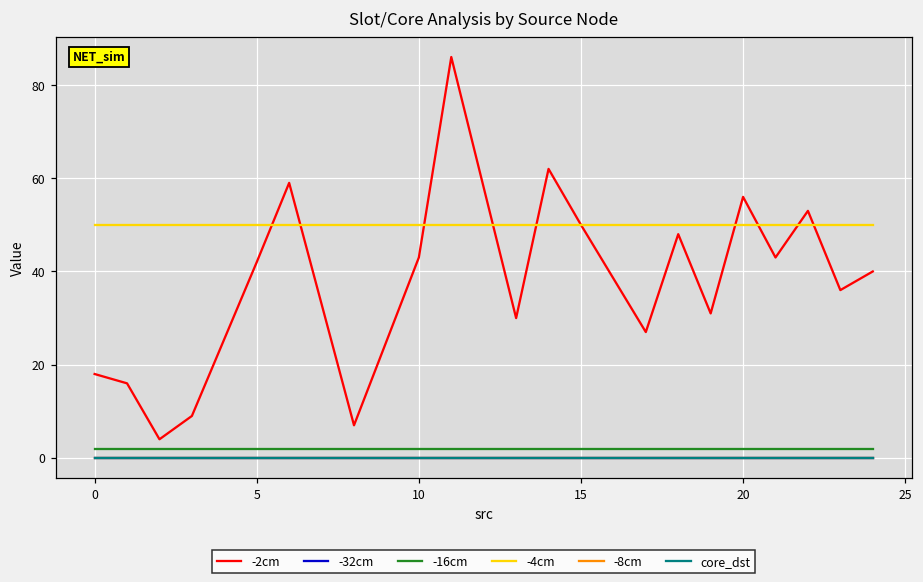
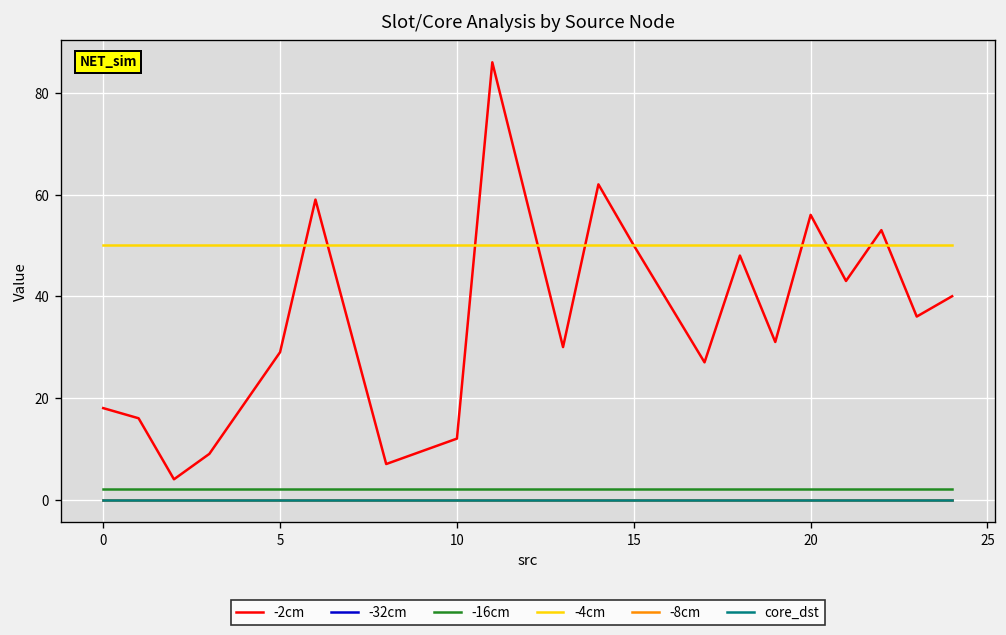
-2cm, 5: 42 -> 29
-2cm, 10: 43 -> 12
